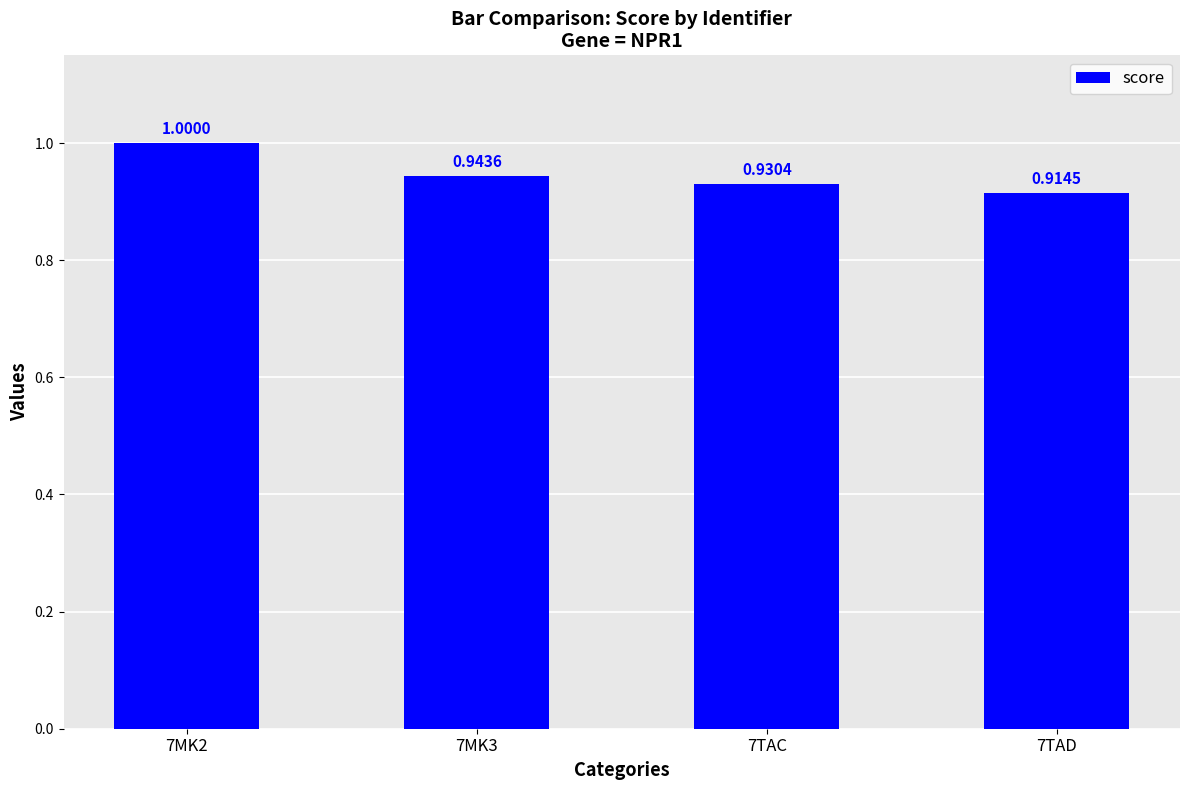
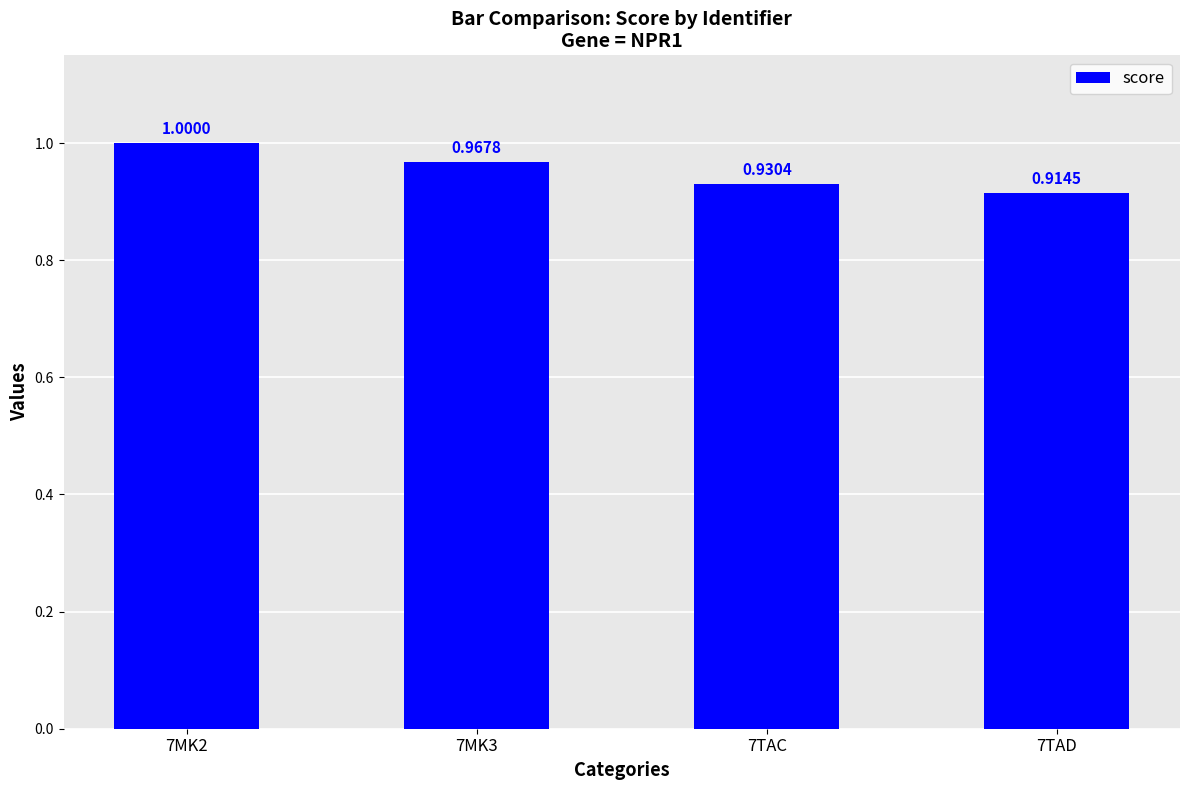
7MK3: 0.9436 -> 0.9678
